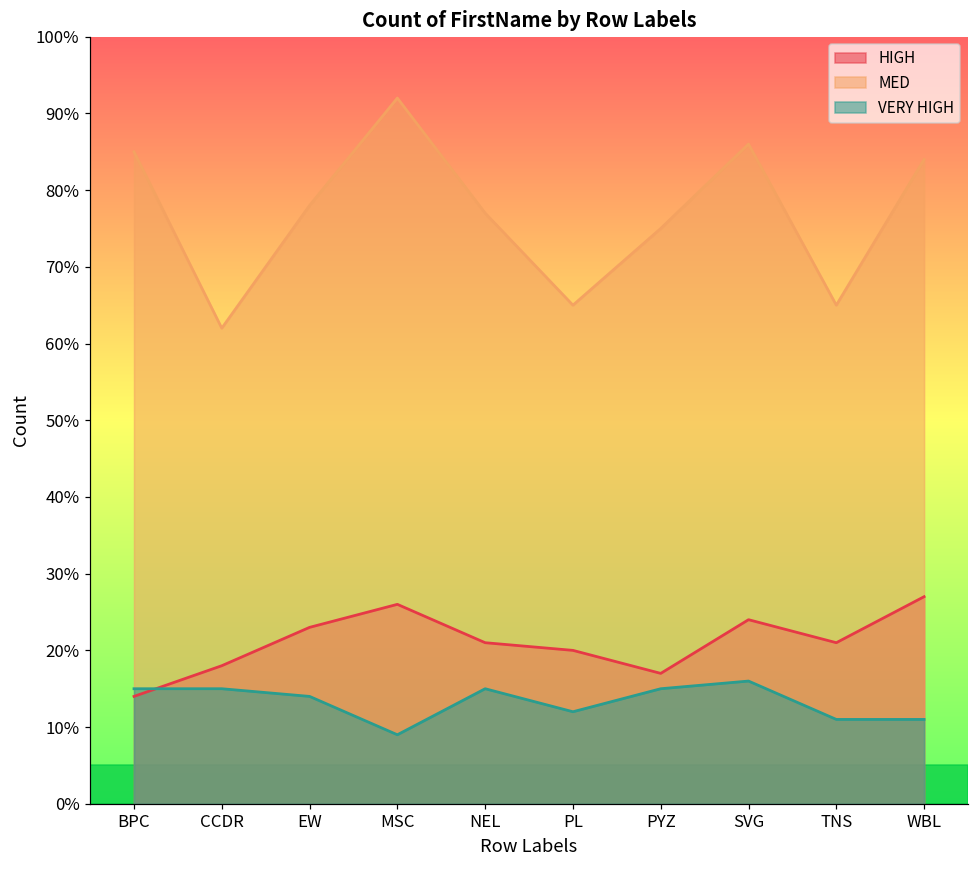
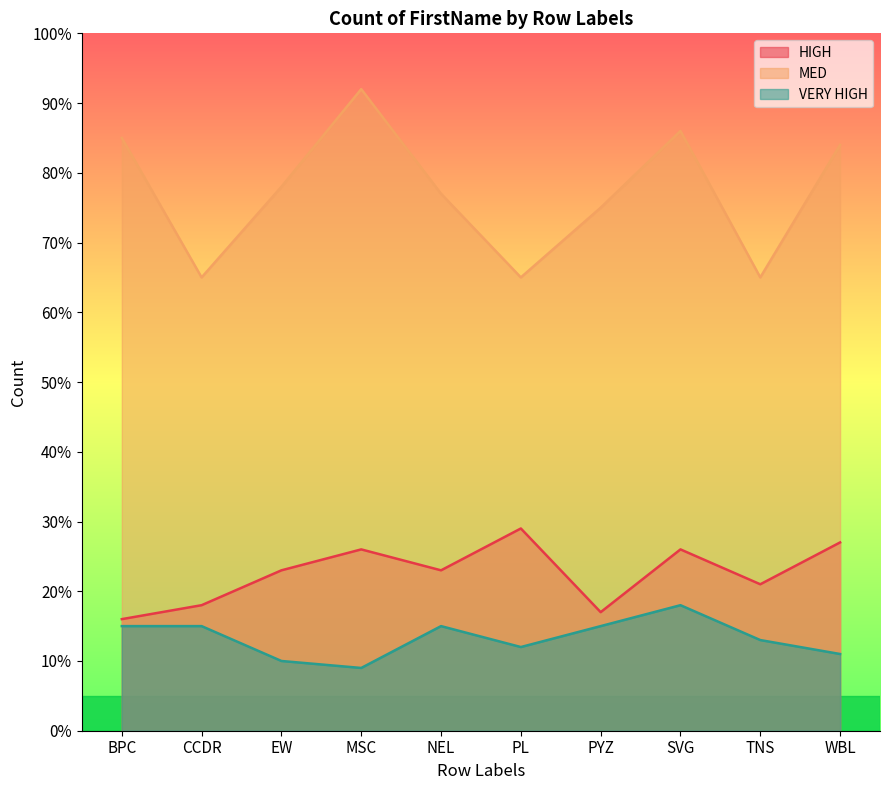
HIGH, BPC: 14% -> 16%
MED, CCDR: 62% -> 65%
VERY HIGH, EW: 14% -> 10%
HIGH, NEL: 21% -> 23%
HIGH, PL: 20% -> 29%
HIGH, SVG: 24% -> 26%
VERY HIGH, SVG: 16% -> 18%
VERY HIGH, TNS: 11% -> 13%
